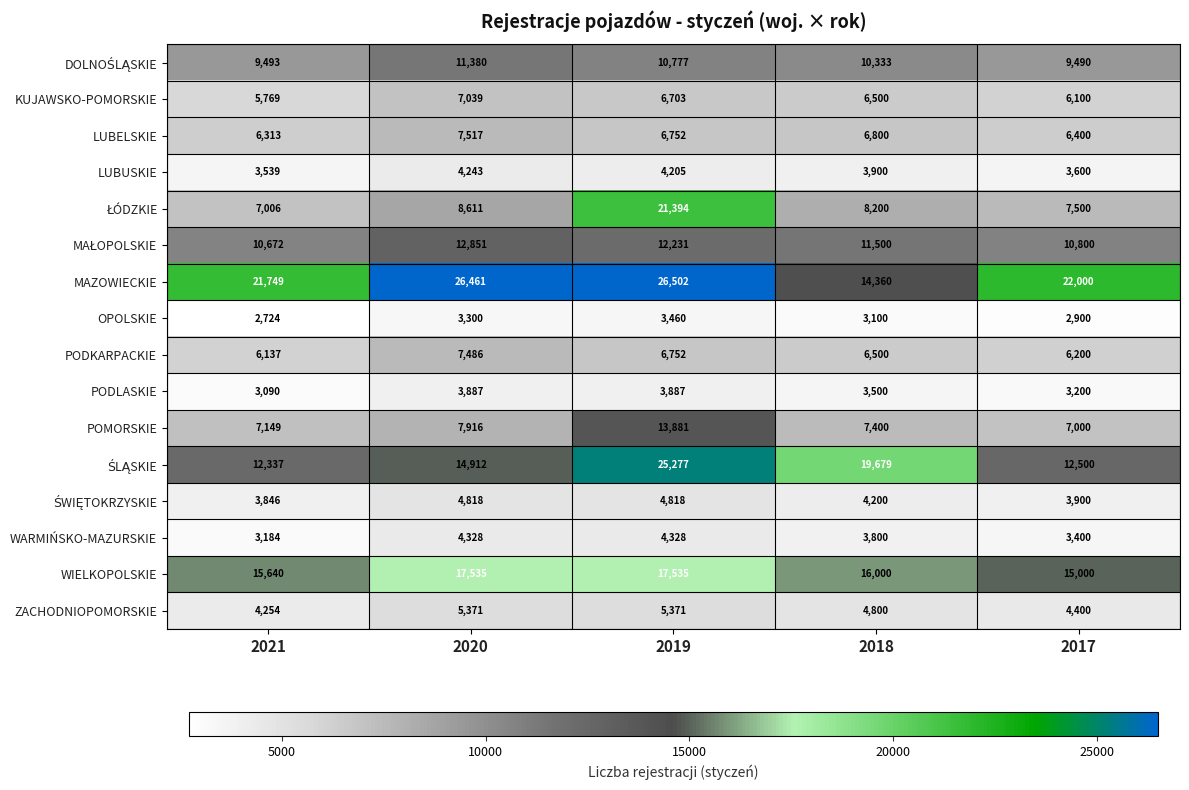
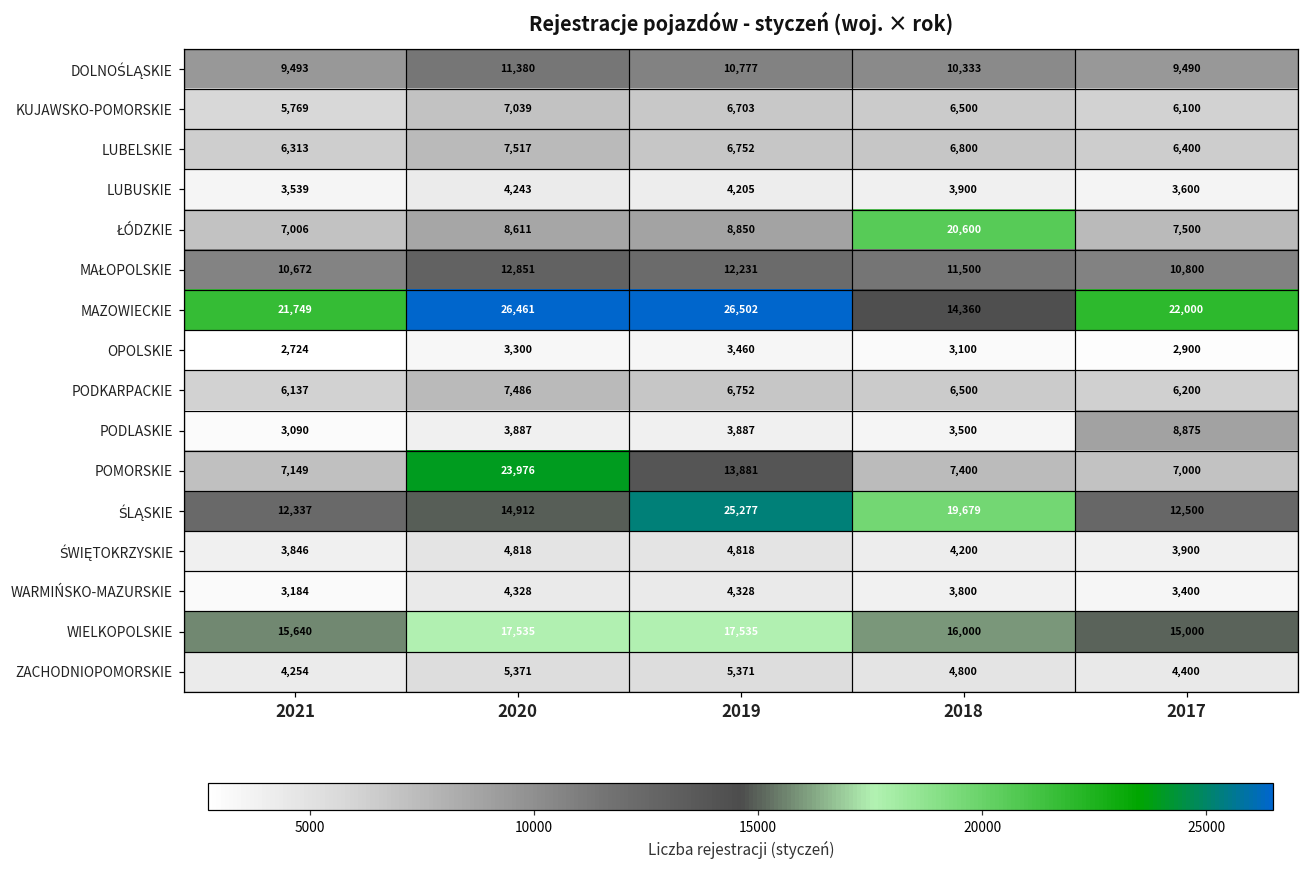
ŁÓDZKIE, 2019: 21,394 -> 8,850
ŁÓDZKIE, 2018: 8,200 -> 20,600
PODLASKIE, 2017: 3,200 -> 8,875
POMORSKIE, 2020: 7,916 -> 23,976
